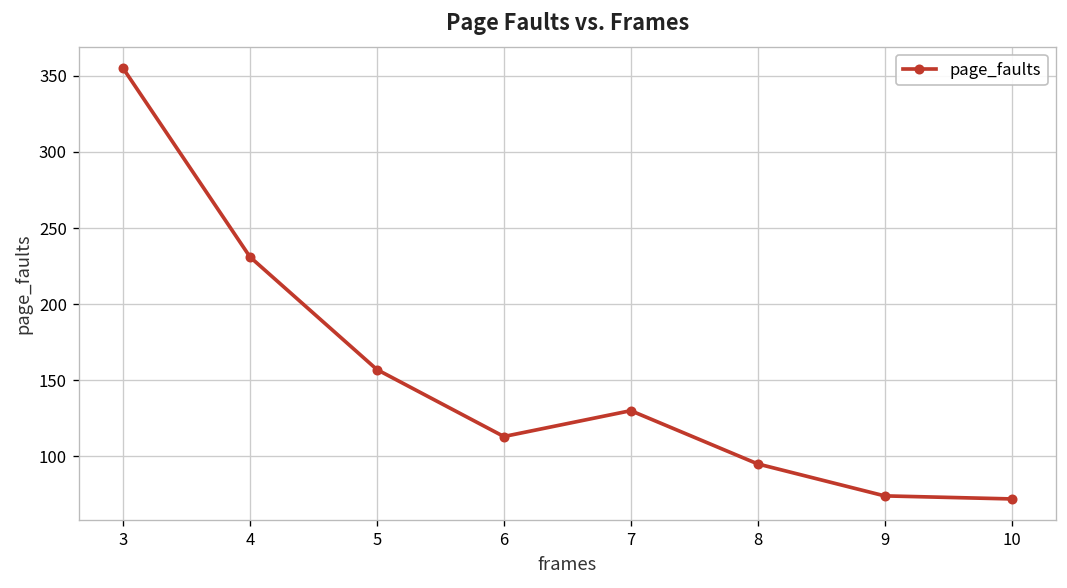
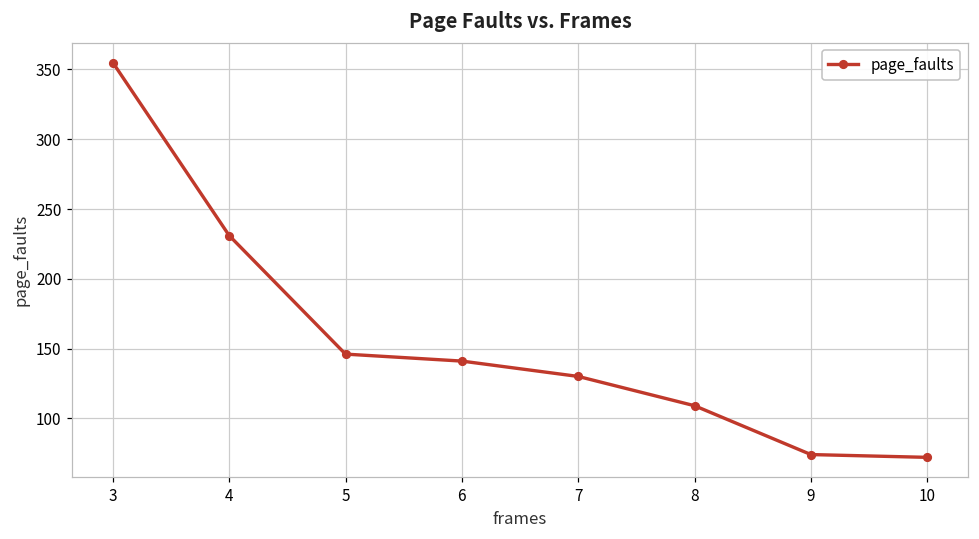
5: 157 -> 146
6: 113 -> 141
8: 95 -> 109
